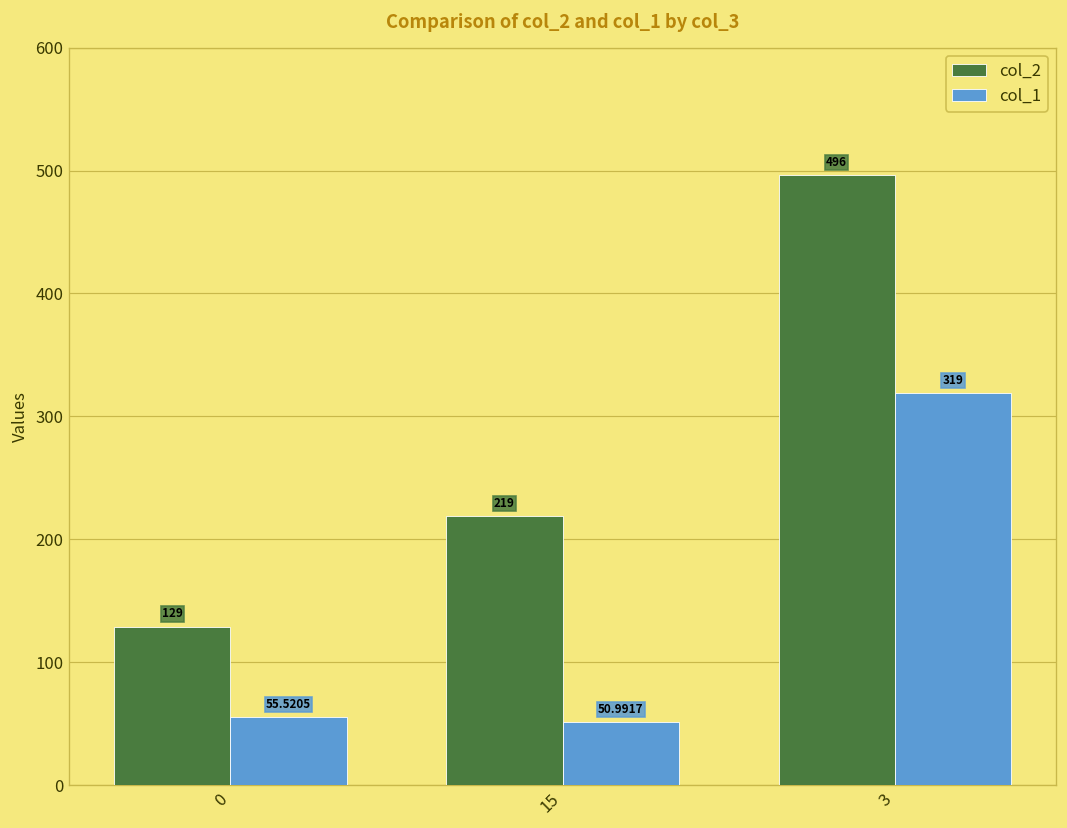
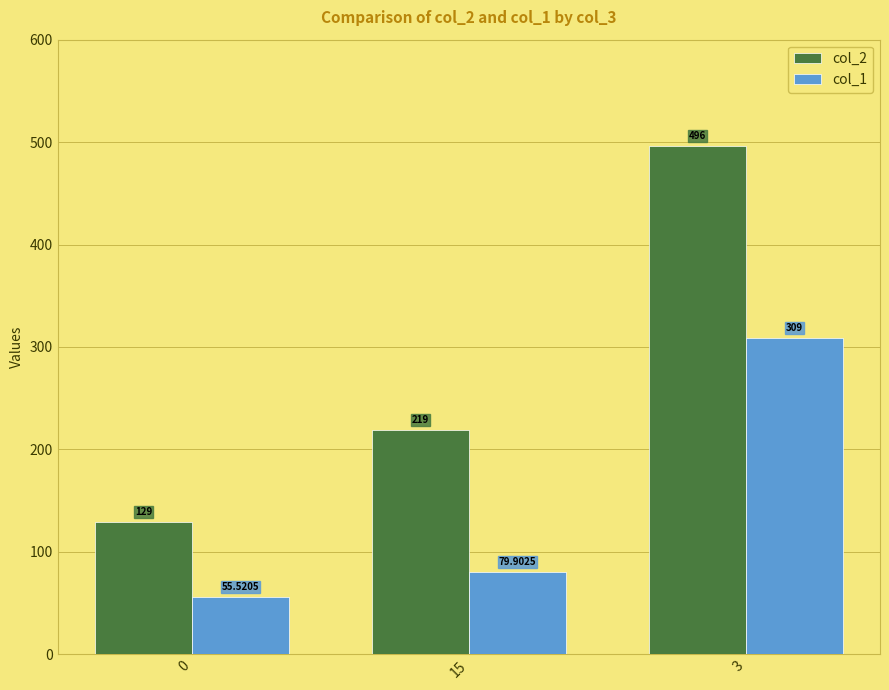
col_1, 15: 50.9917 -> 79.9025
col_1, 3: 319 -> 309
